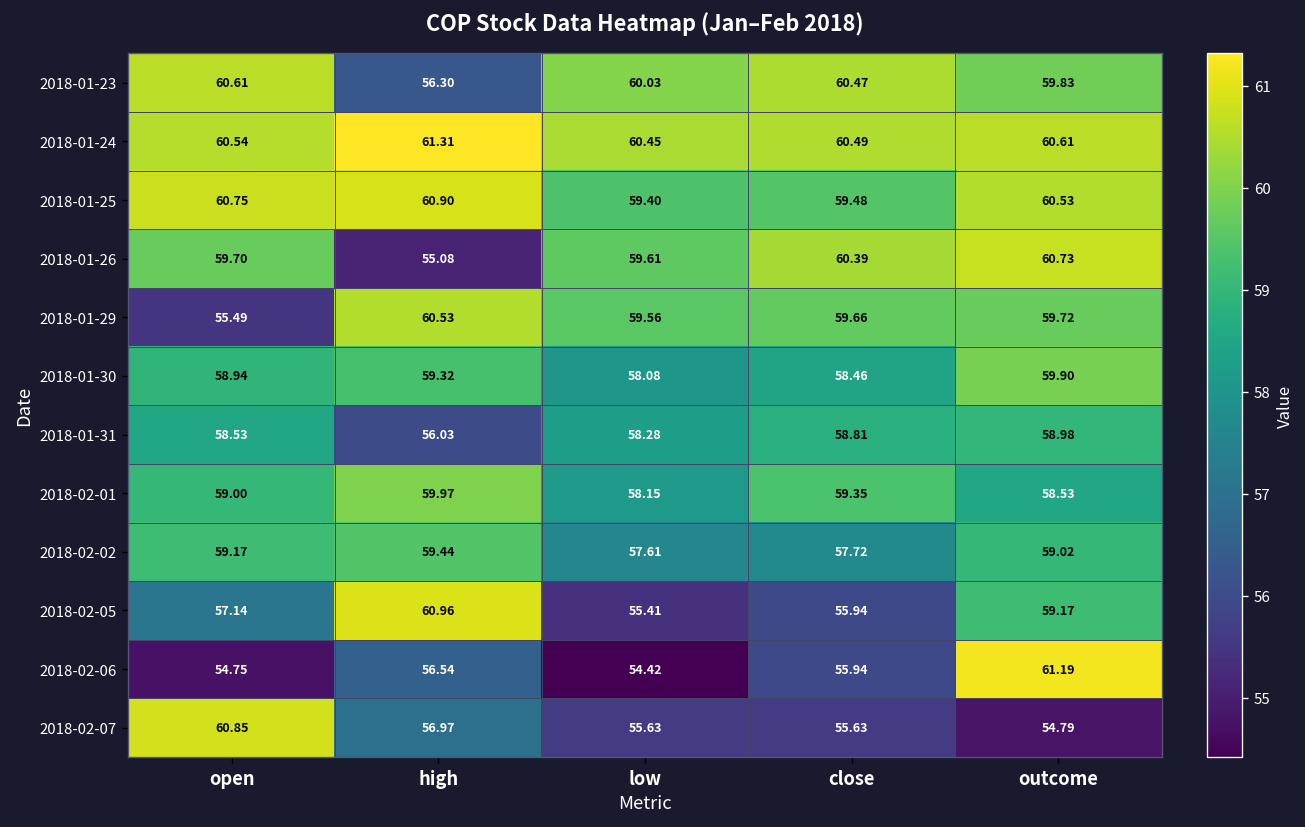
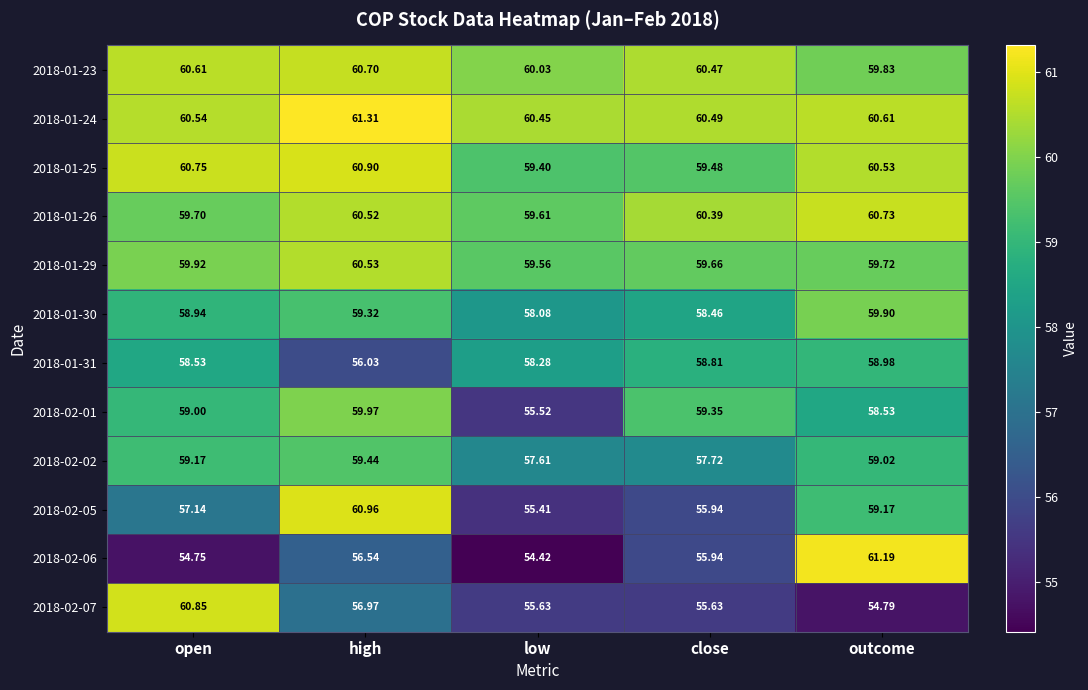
2018-01-23, high: 56.30 -> 60.70
2018-01-26, high: 55.08 -> 60.52
2018-01-29, open: 55.49 -> 59.92
2018-02-01, low: 58.15 -> 55.52
